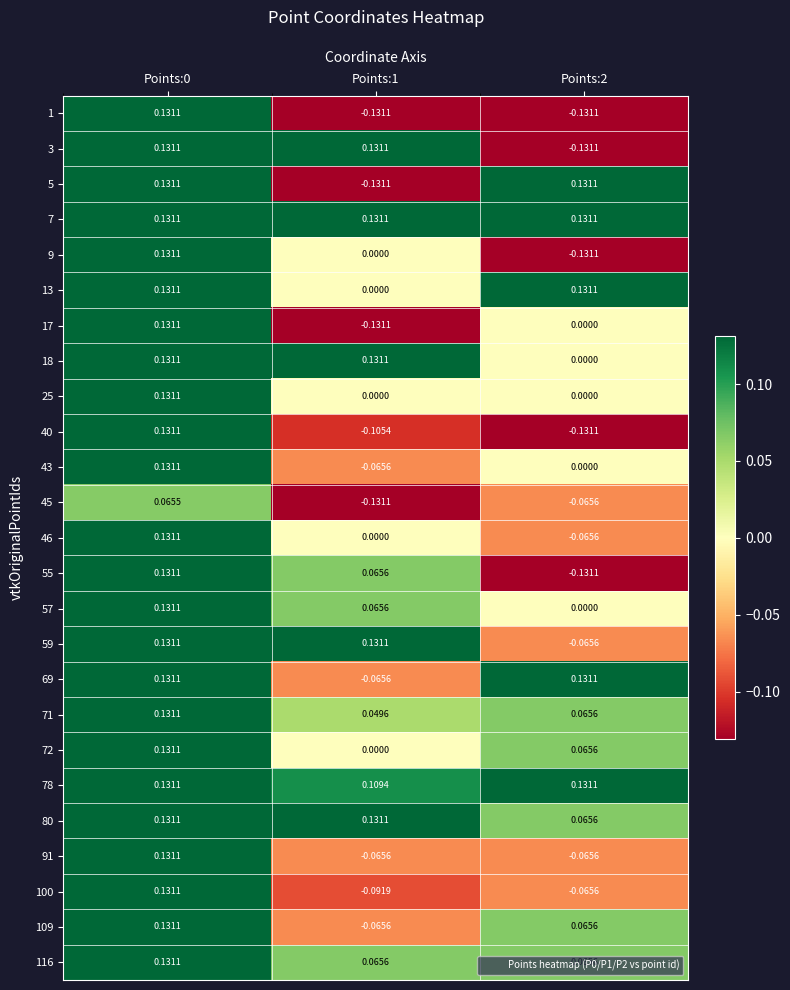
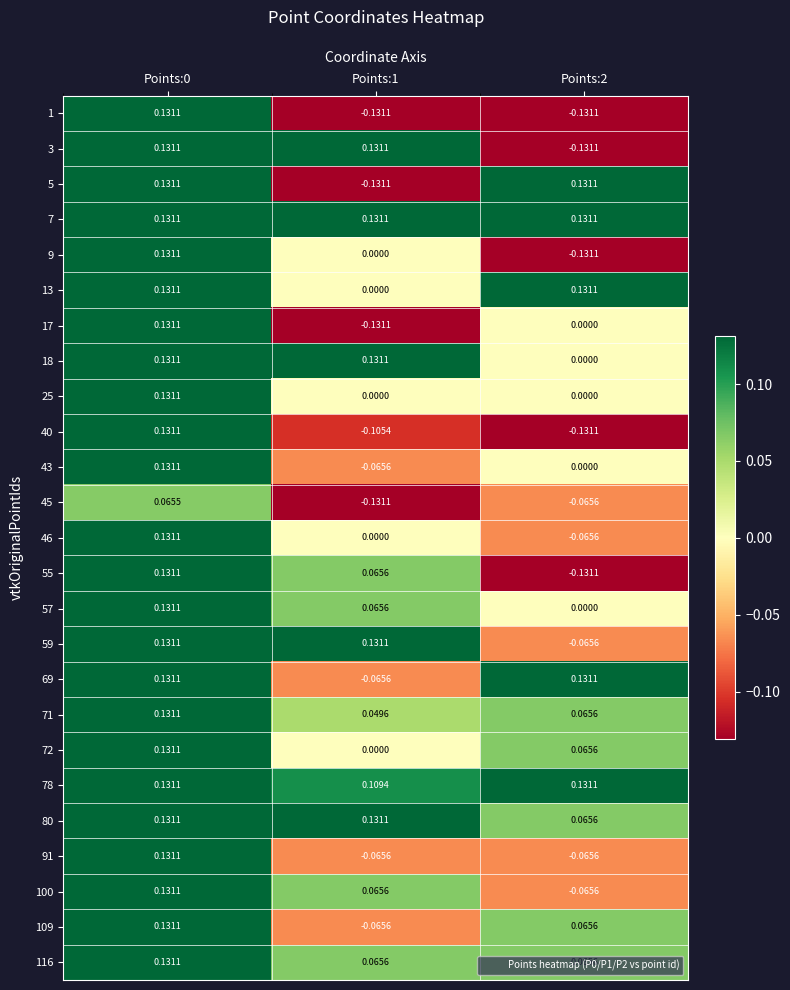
100, Points:1: -0.0919 -> 0.0656
